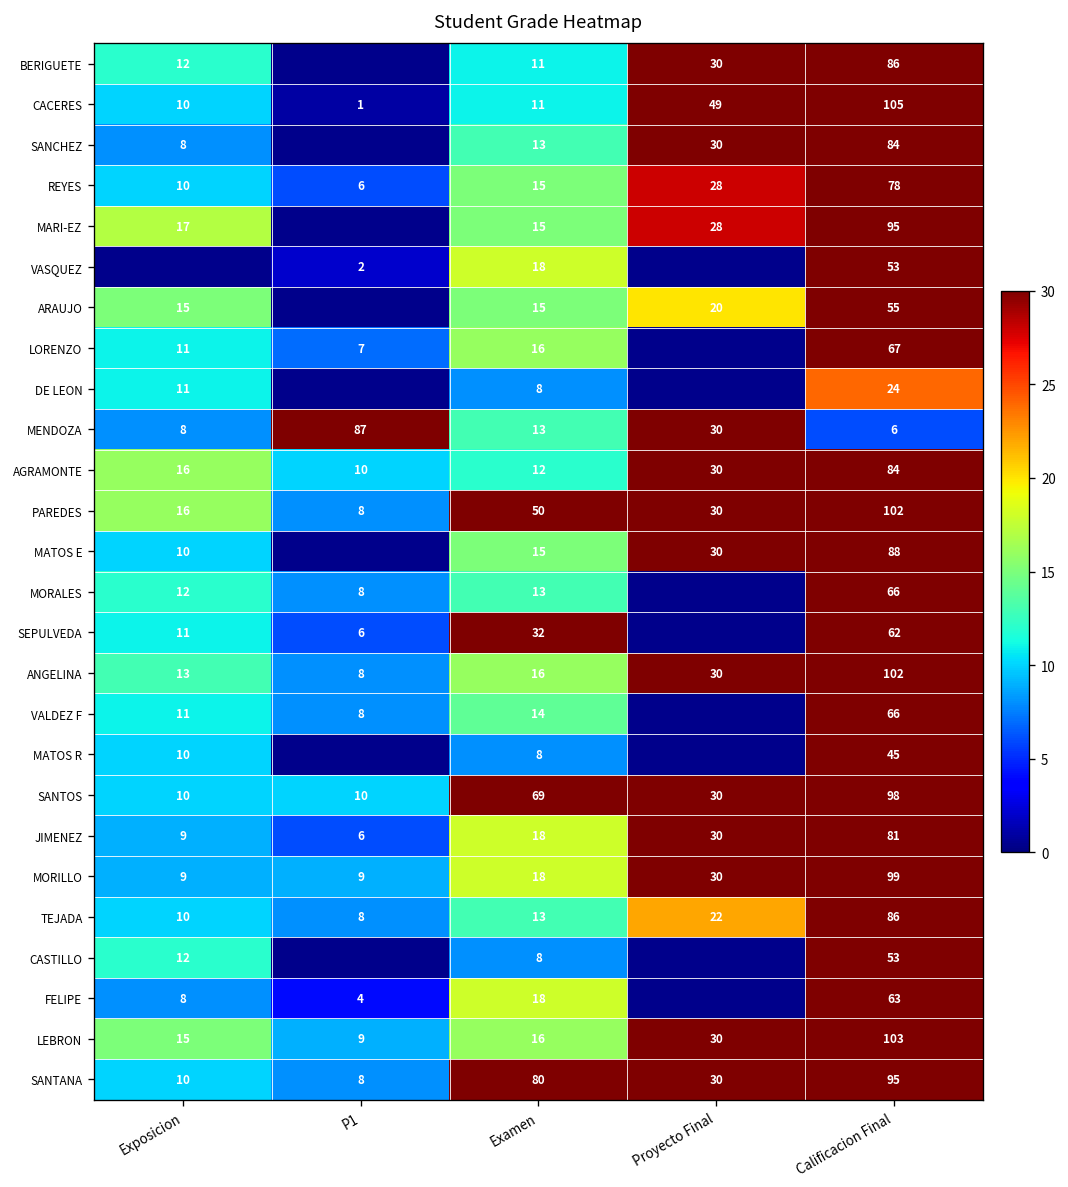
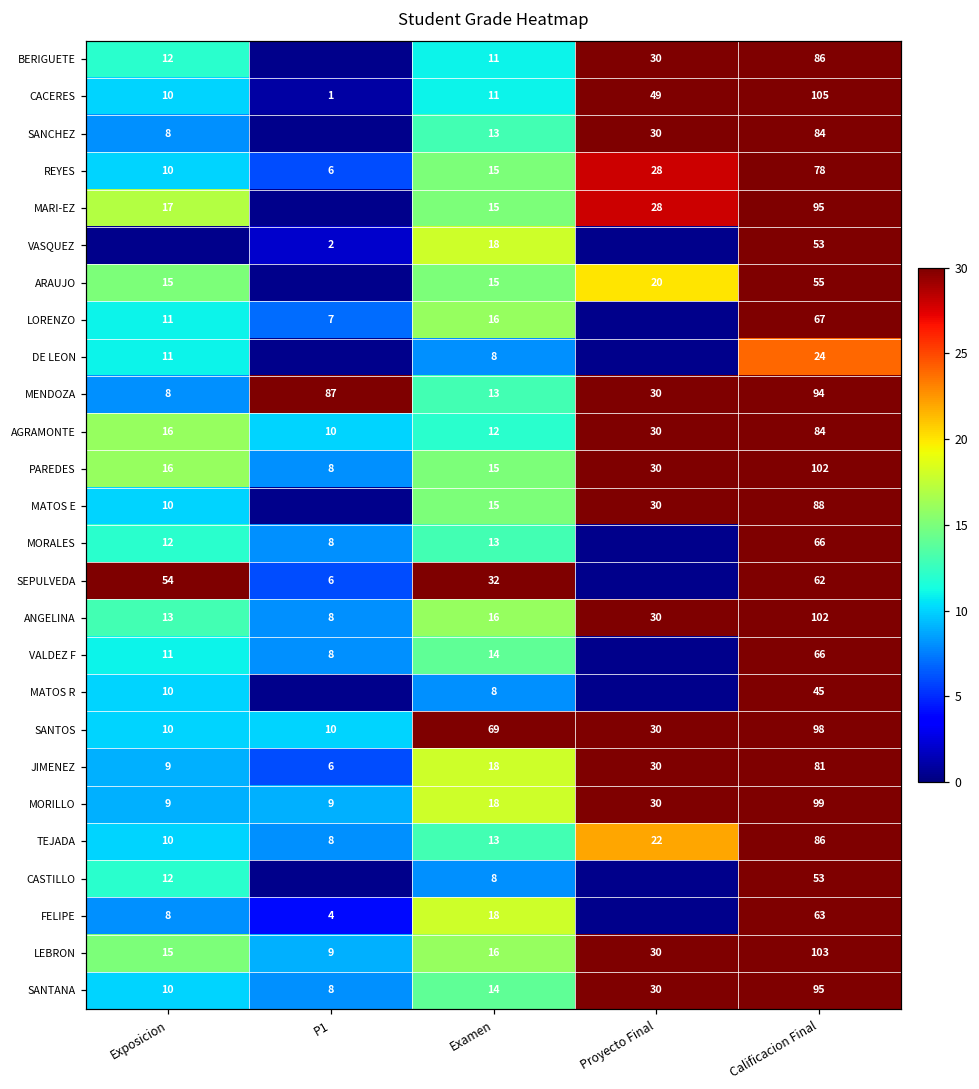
MENDOZA, Calificacion Final: 6 -> 94
PAREDES, Examen: 50 -> 15
SEPULVEDA, Exposicion: 11 -> 54
SANTANA, Examen: 80 -> 14
